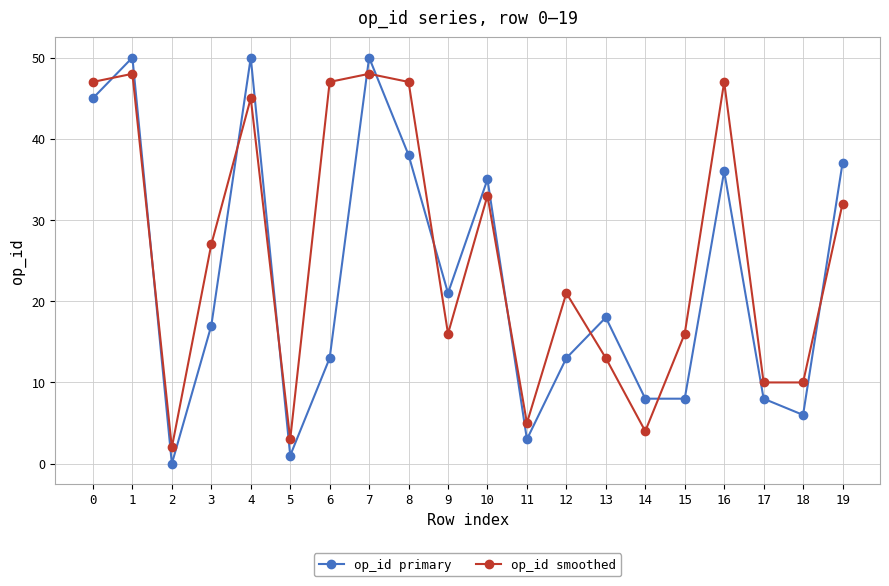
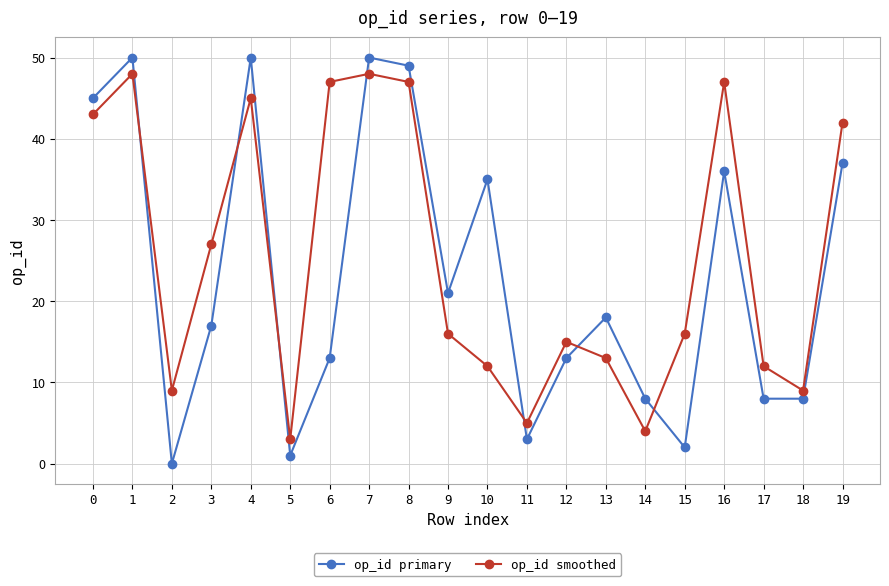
op_id smoothed, 0: 47 -> 43
op_id smoothed, 2: 2 -> 9
op_id primary, 8: 38 -> 49
op_id smoothed, 10: 33 -> 12
op_id smoothed, 12: 21 -> 15
op_id primary, 15: 8 -> 2
op_id smoothed, 17: 10 -> 12
op_id primary, 18: 6 -> 8
op_id smoothed, 18: 10 -> 9
op_id smoothed, 19: 32 -> 42
